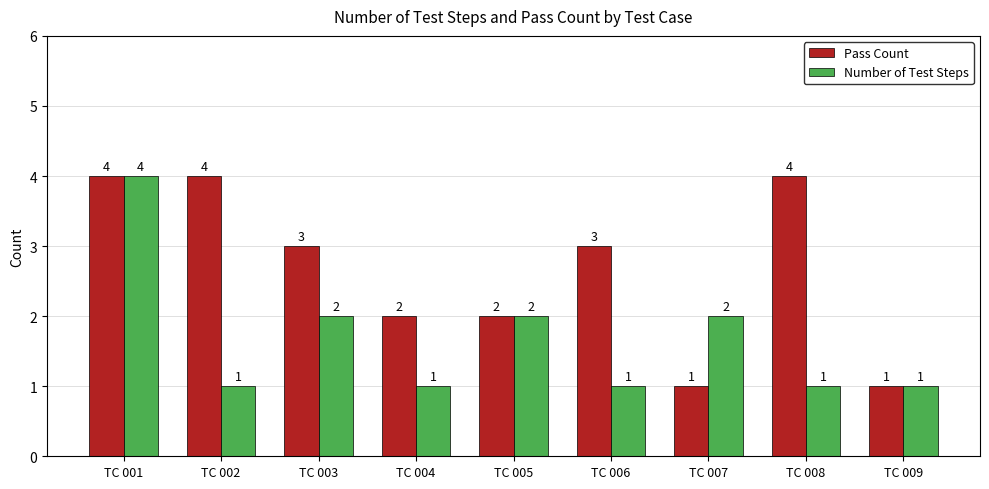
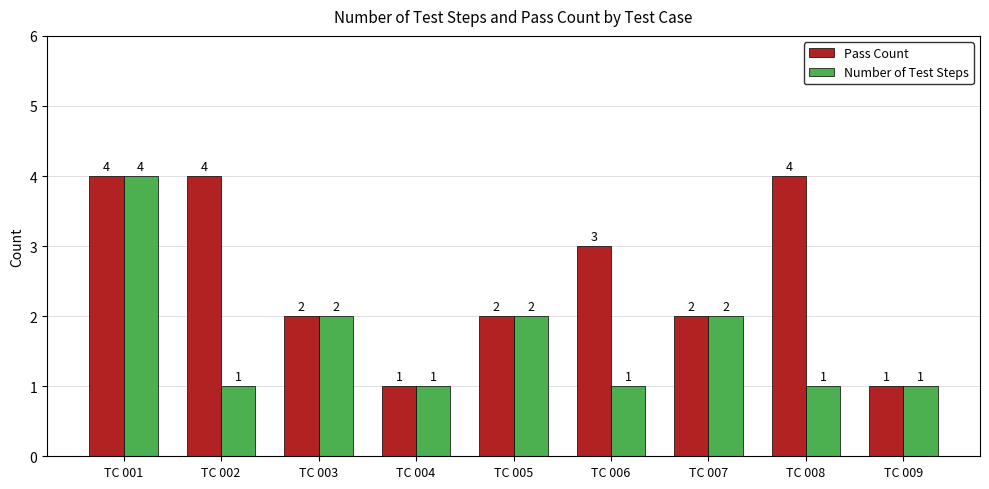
Pass Count, TC 003: 3 -> 2
Pass Count, TC 004: 2 -> 1
Pass Count, TC 007: 1 -> 2
